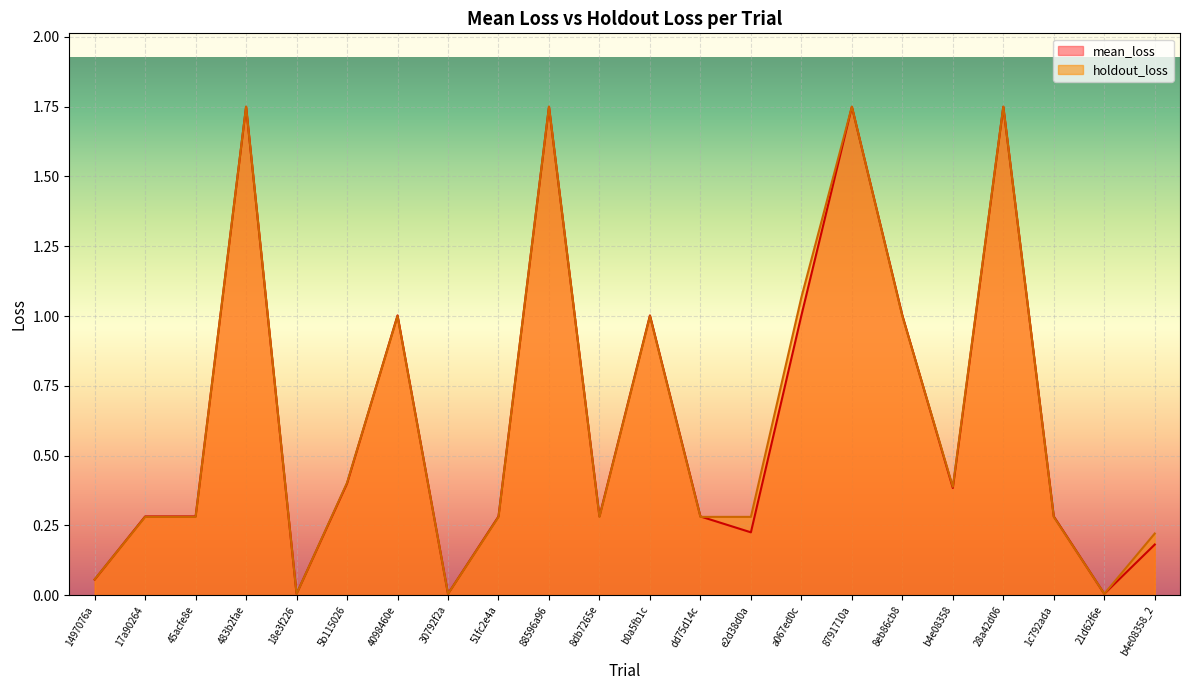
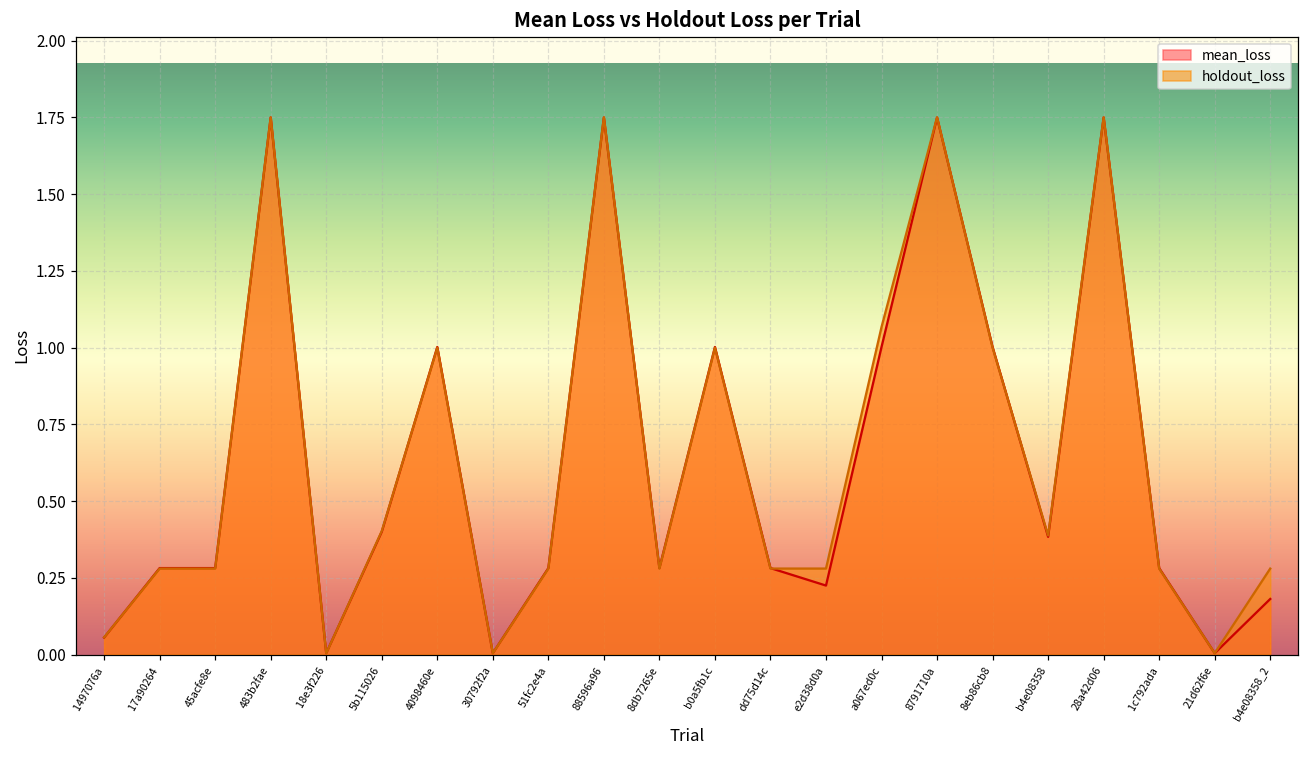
holdout_loss, b4e08358_2: 0.22 -> 0.28
